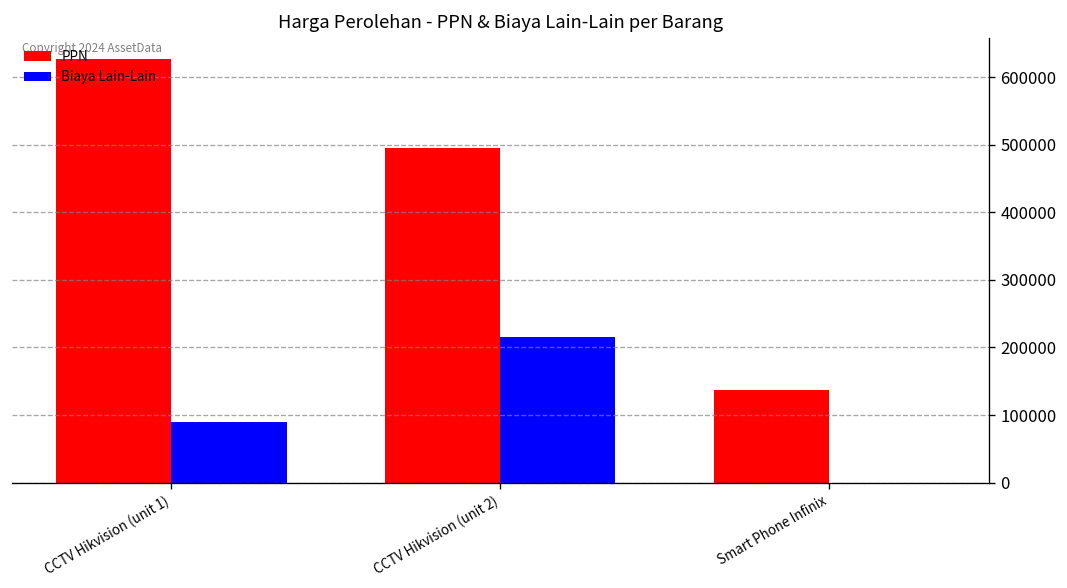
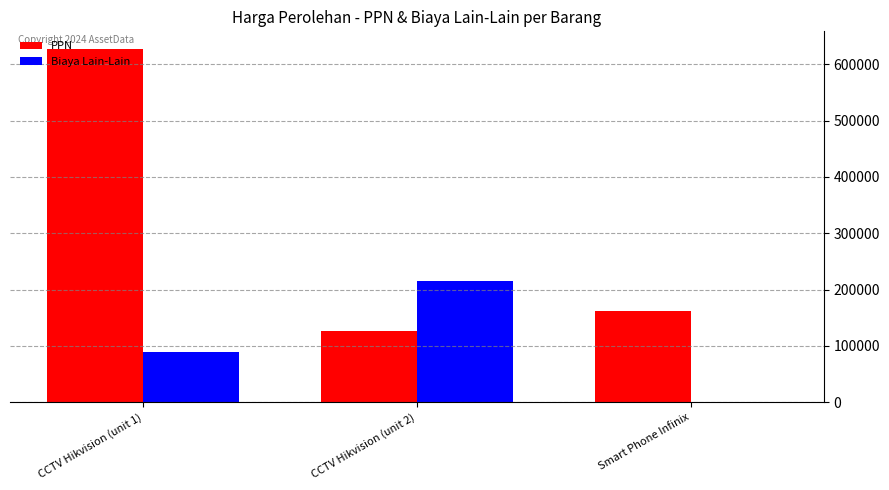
PPN, CCTV Hikvision (unit 2): 500000 -> 130000
PPN, Smart Phone Infinix: 140000 -> 160000
